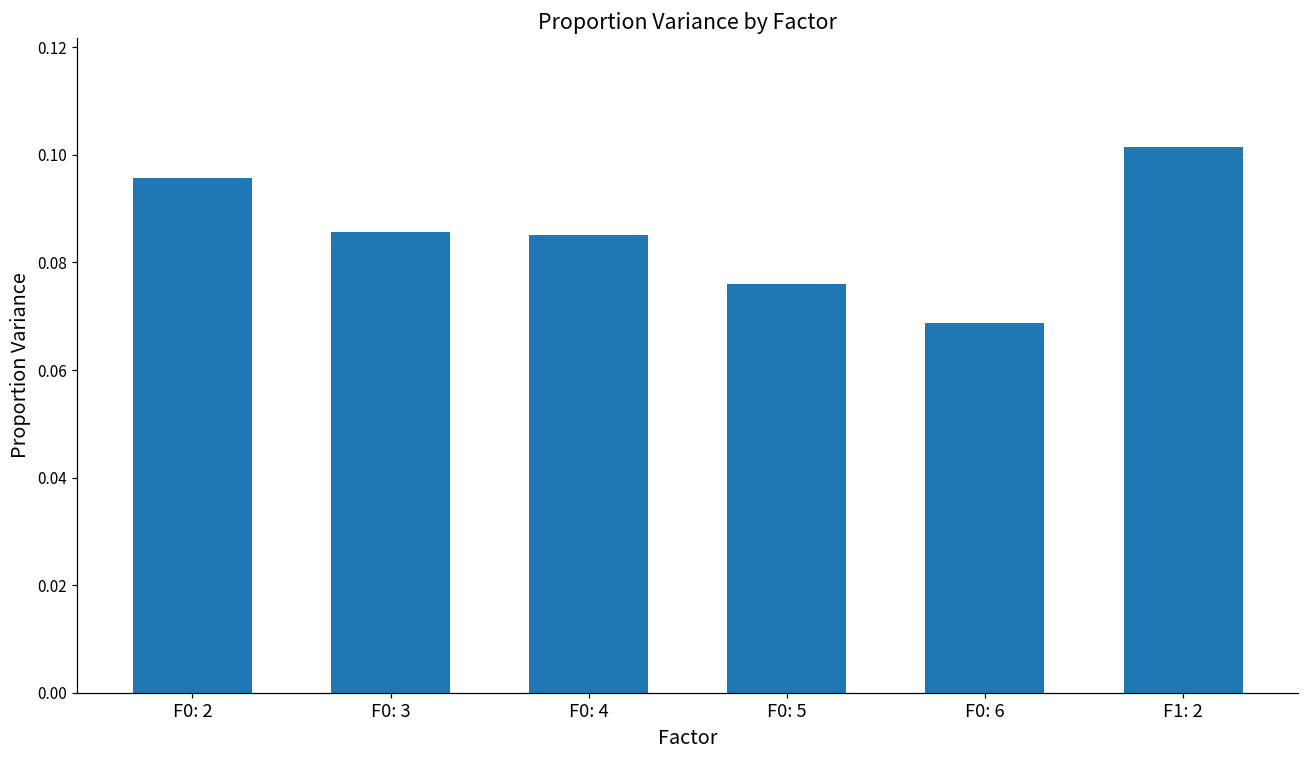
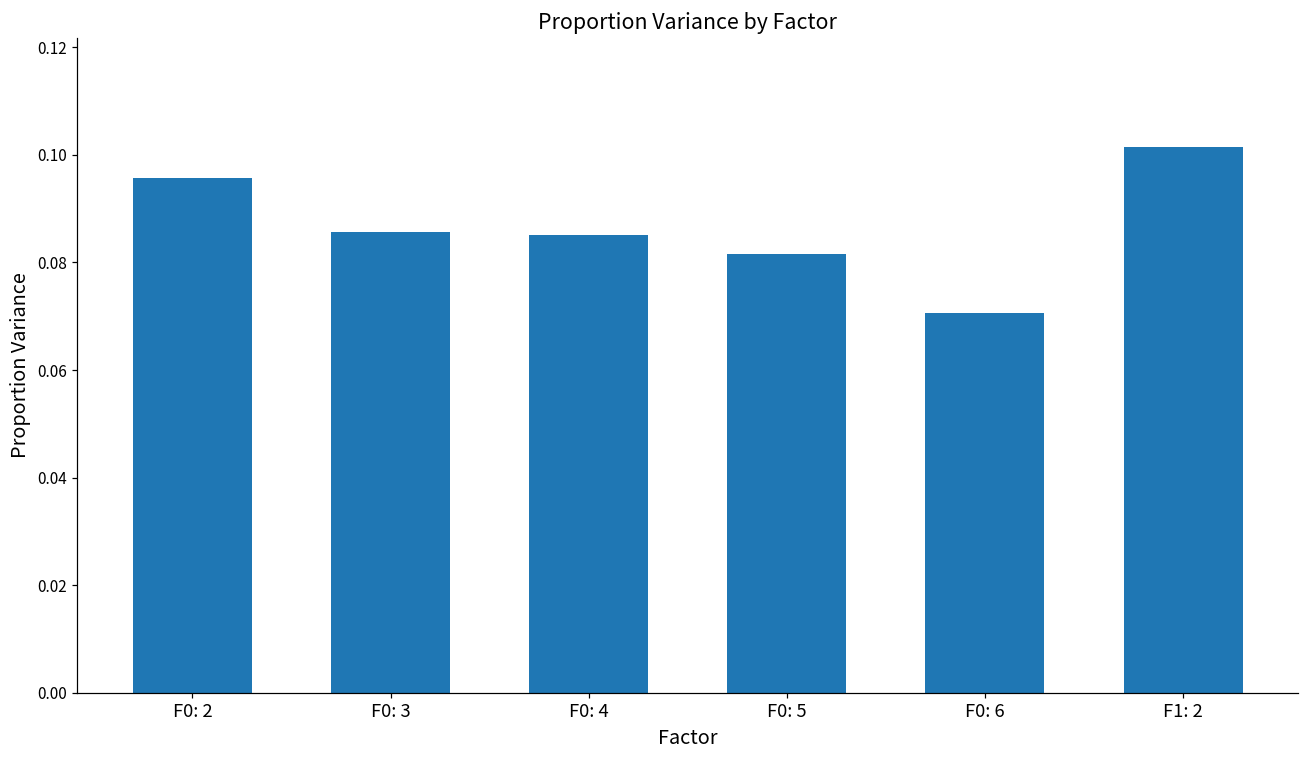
F0: 5: 0.076 -> 0.082
F0: 6: 0.069 -> 0.071
